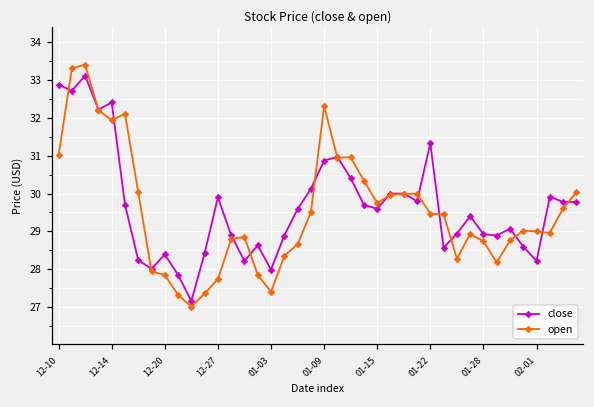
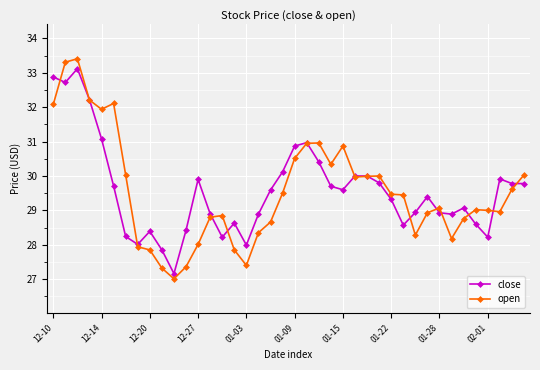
open, 12-10: 31.0 -> 32.1
close, 12-14: 32.4 -> 31.1
open, 12-27: 27.7 -> 28.0
open, 01-09: 32.3 -> 30.5
open, 01-15: 29.8 -> 30.9
close, 01-22: 31.3 -> 29.3
open, 01-28: 28.7 -> 29.1
